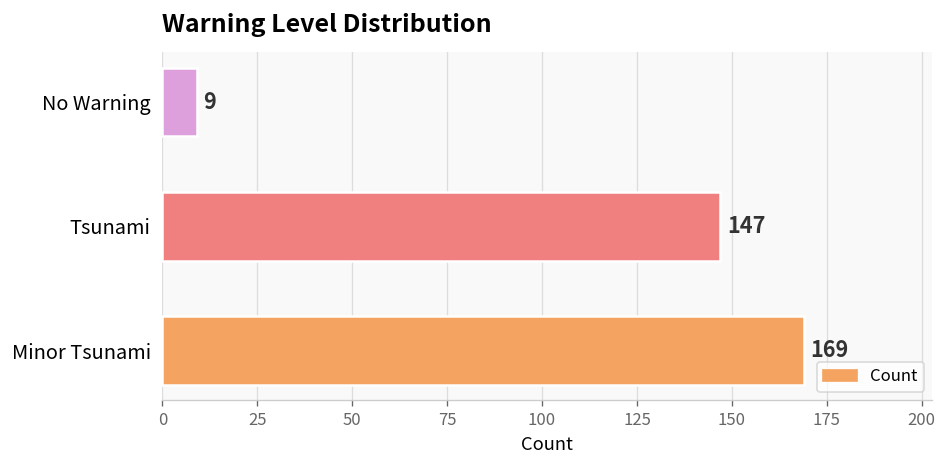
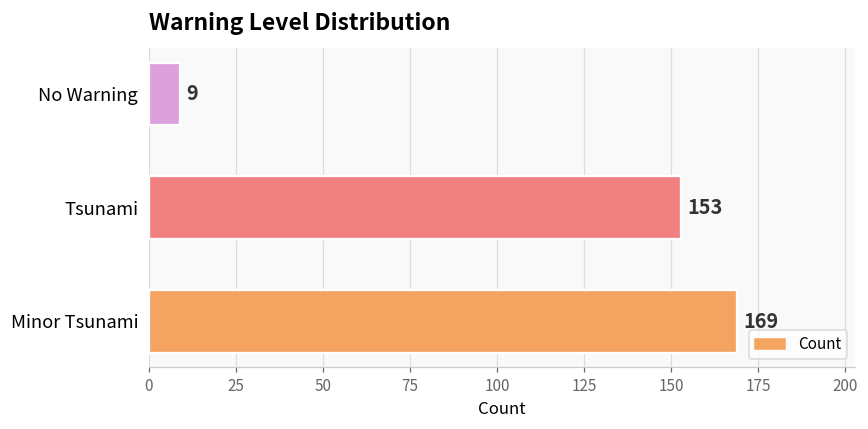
Tsunami: 147 -> 153
